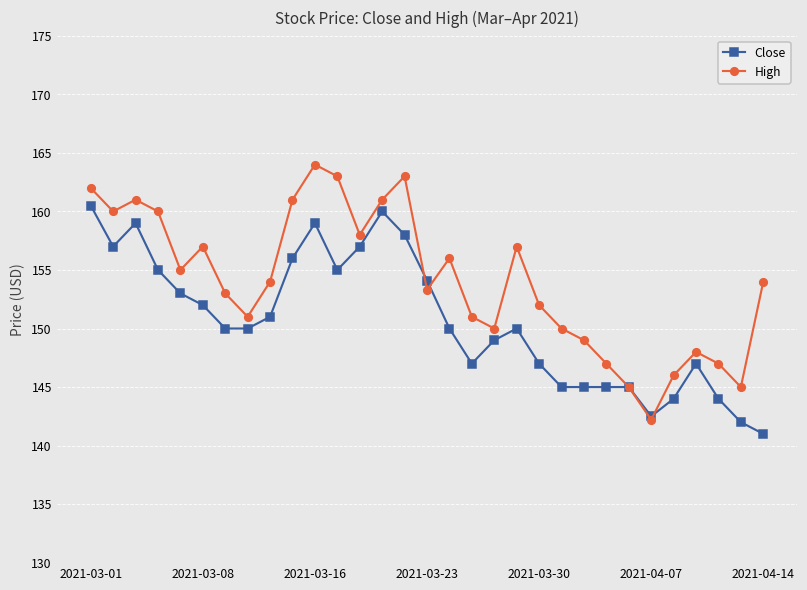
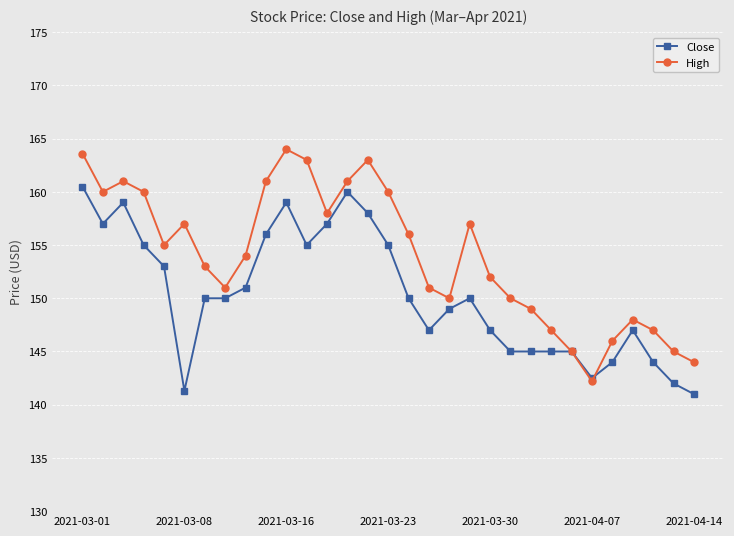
High, 2021-03-01: 162.0 -> 163.6
Close, 2021-03-08: 152.0 -> 141.3
Close, 2021-03-23: 154.1 -> 155.0
High, 2021-03-23: 153.3 -> 160.0
High, 2021-04-14: 154 -> 144
